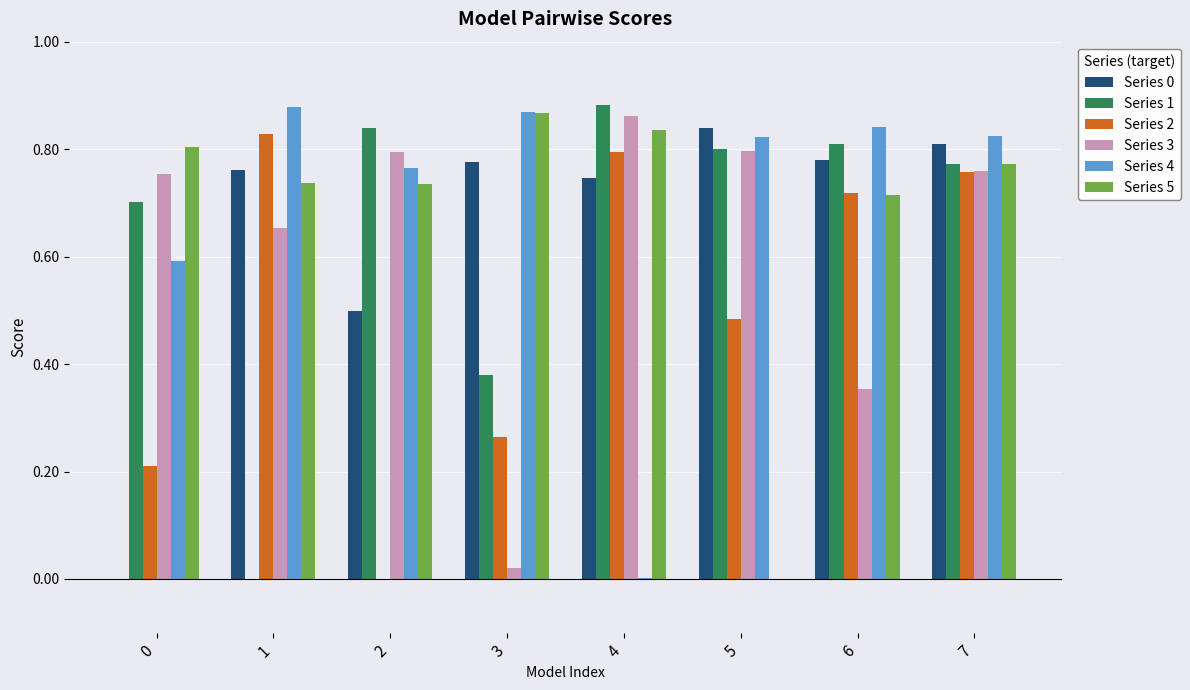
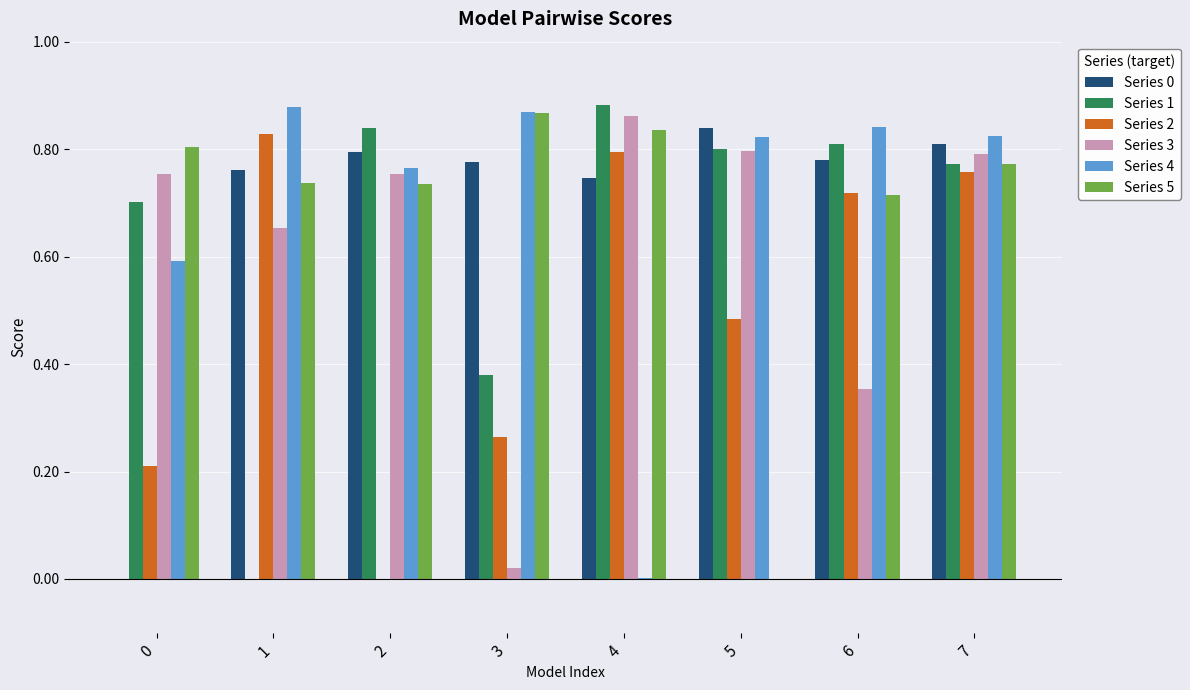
Series 0, 2: 0.50 -> 0.80
Series 3, 2: 0.80 -> 0.75
Series 3, 7: 0.76 -> 0.79
